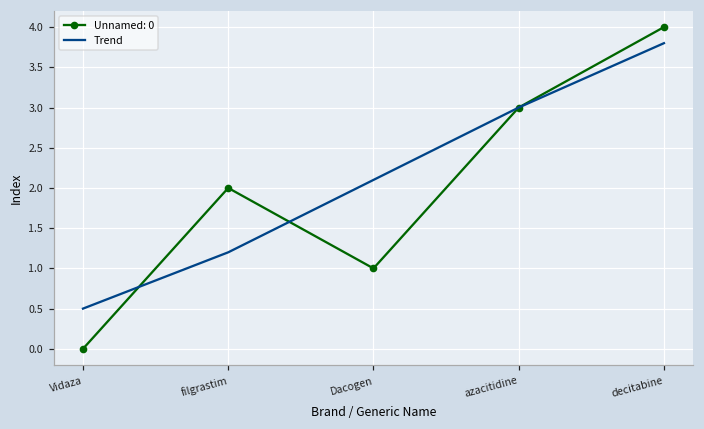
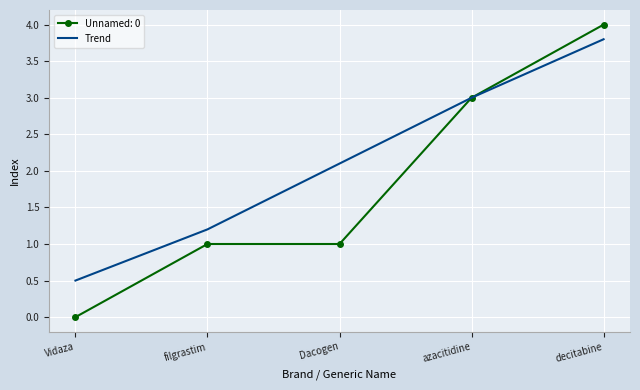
Unnamed: 0, filgrastim: 2 -> 1
